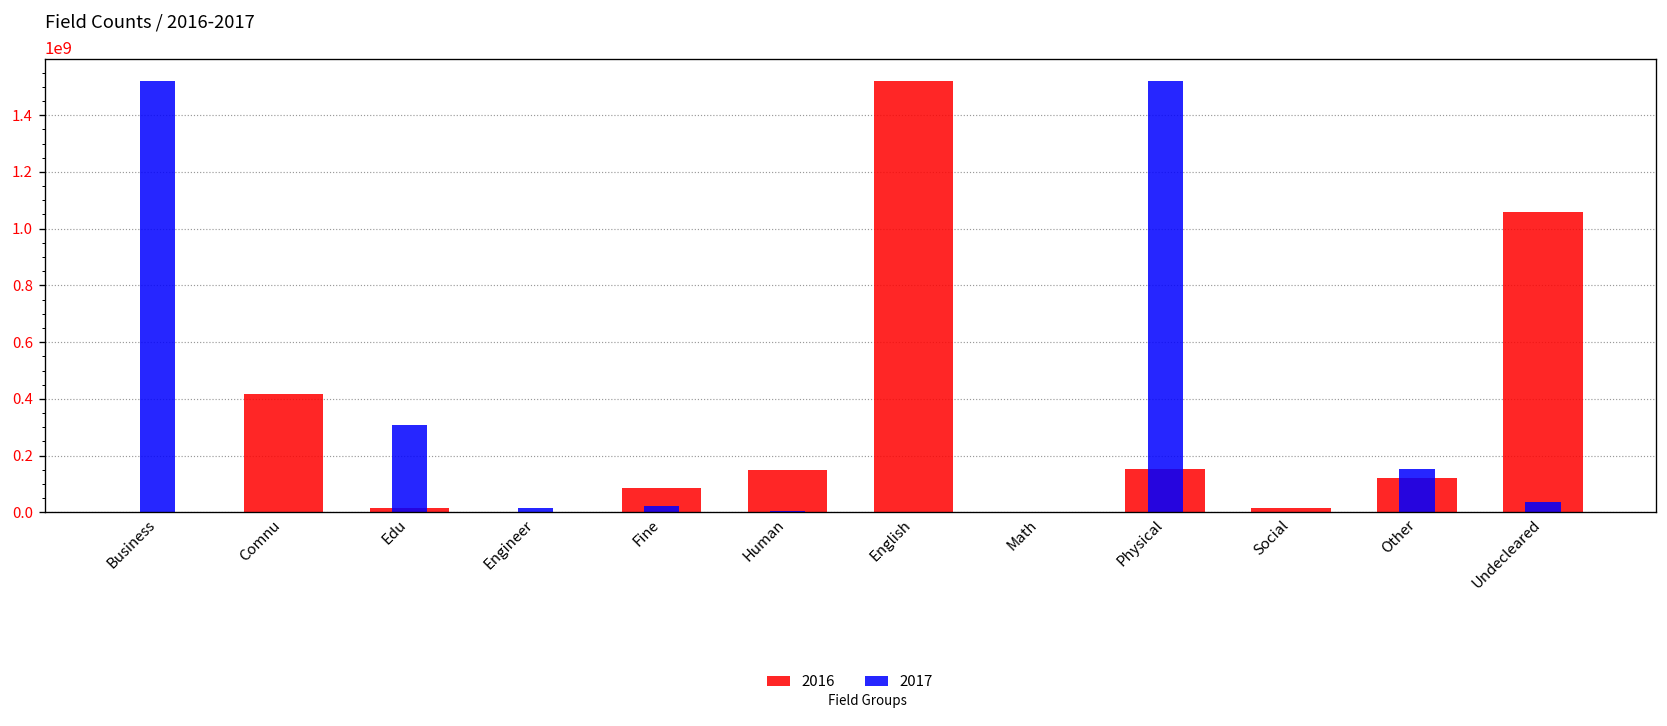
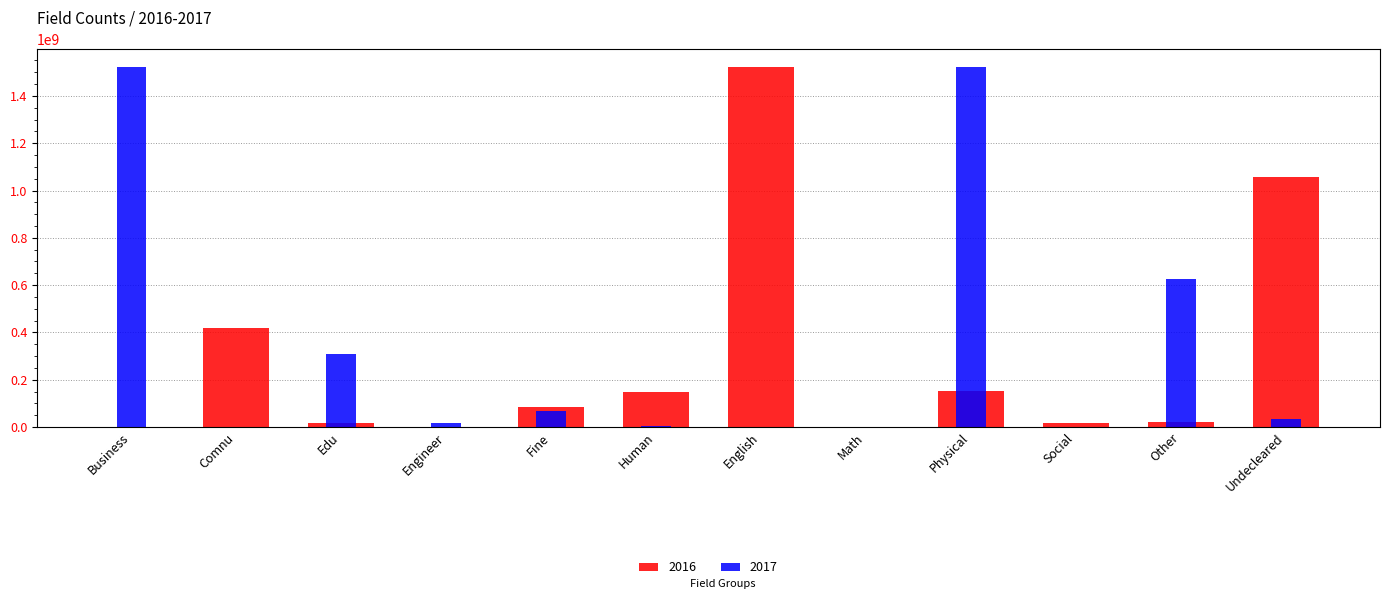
2017, Fine: 20000000 -> 70000000
2017, Other: 150000000 -> 630000000
2016, Other: 120000000 -> 20000000
